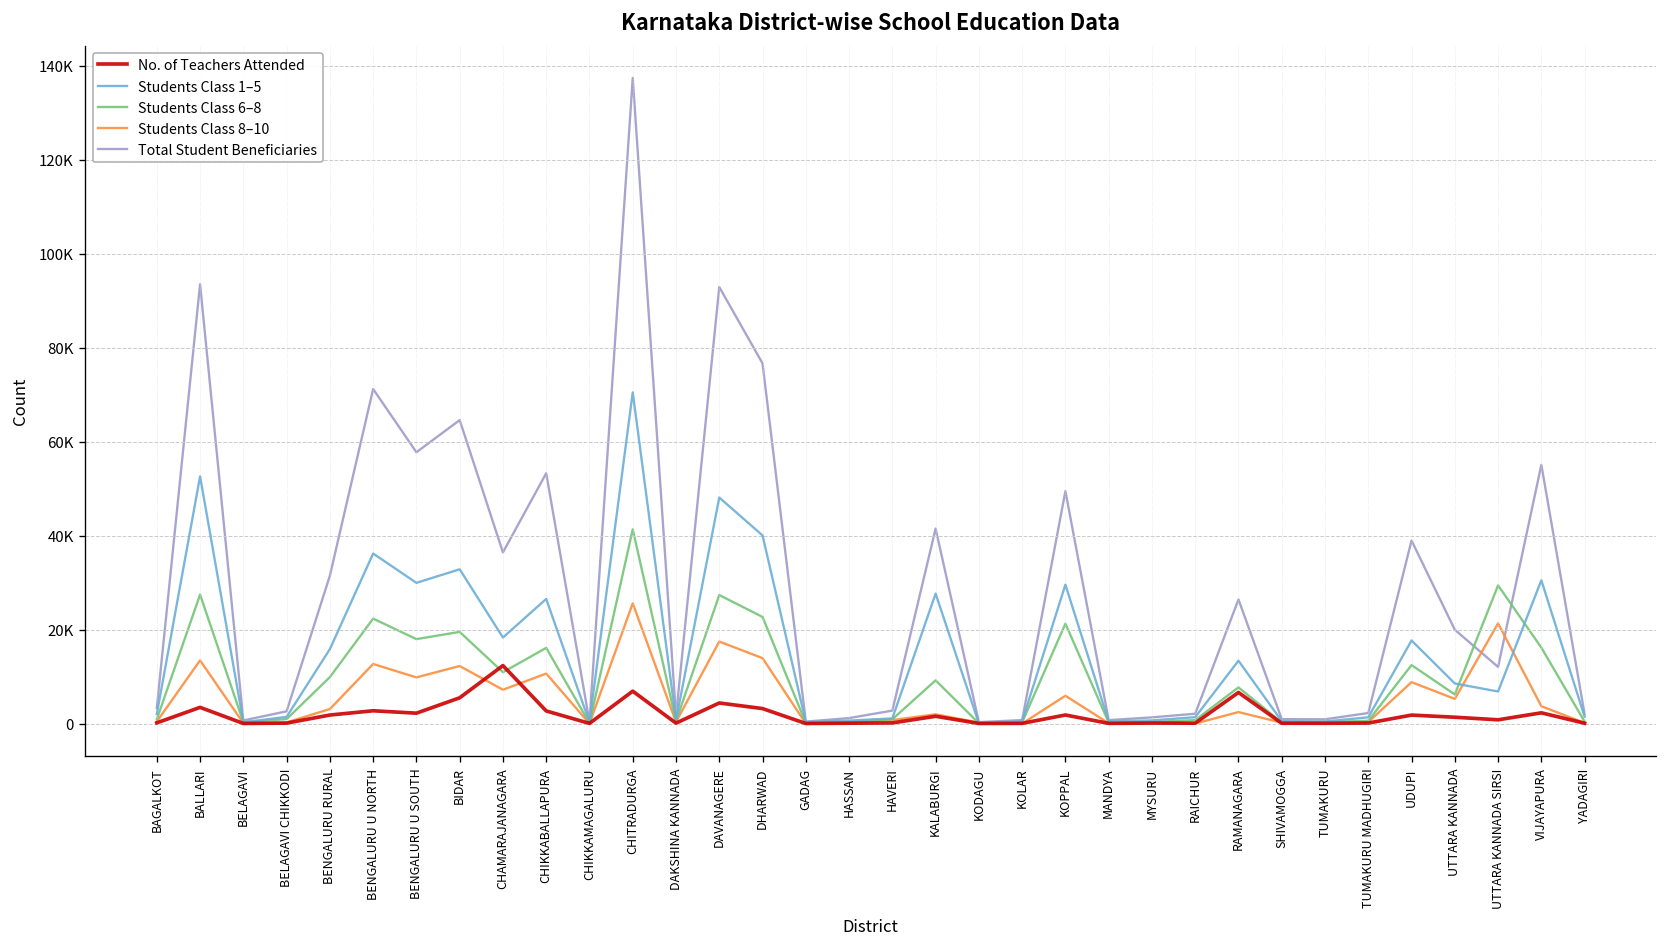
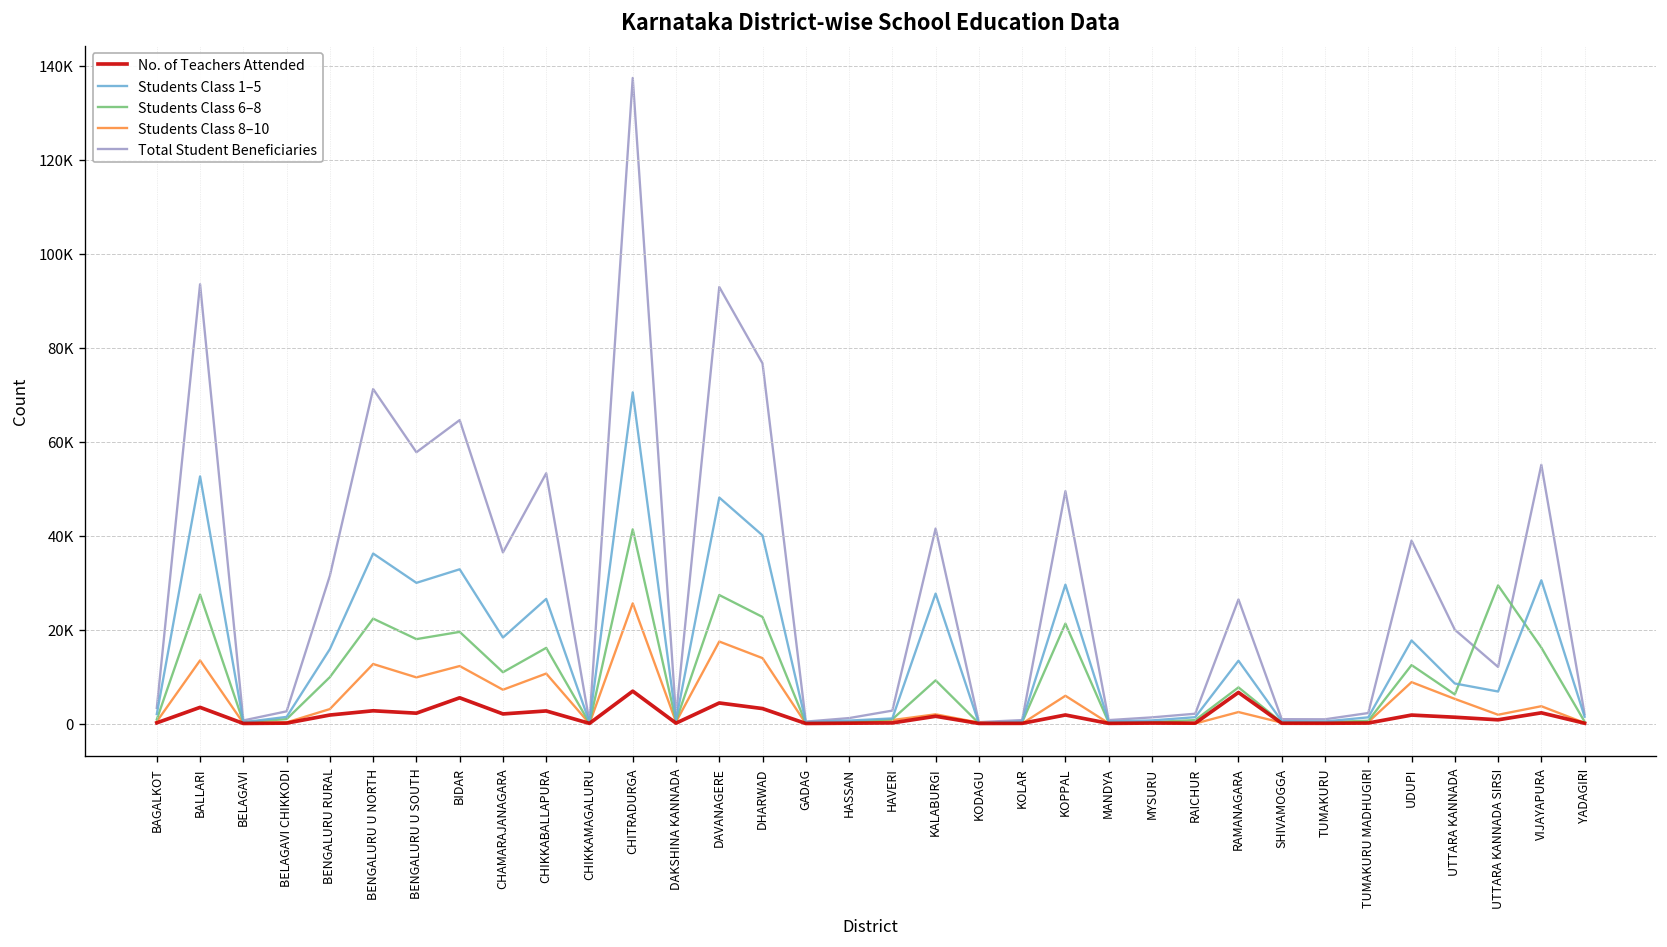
No. of Teachers Attended, CHAMARAJANAGARA: 12000 -> 2000
Students Class 8–10, UTTARA KANNADA SIRSI: 21000 -> 2000
